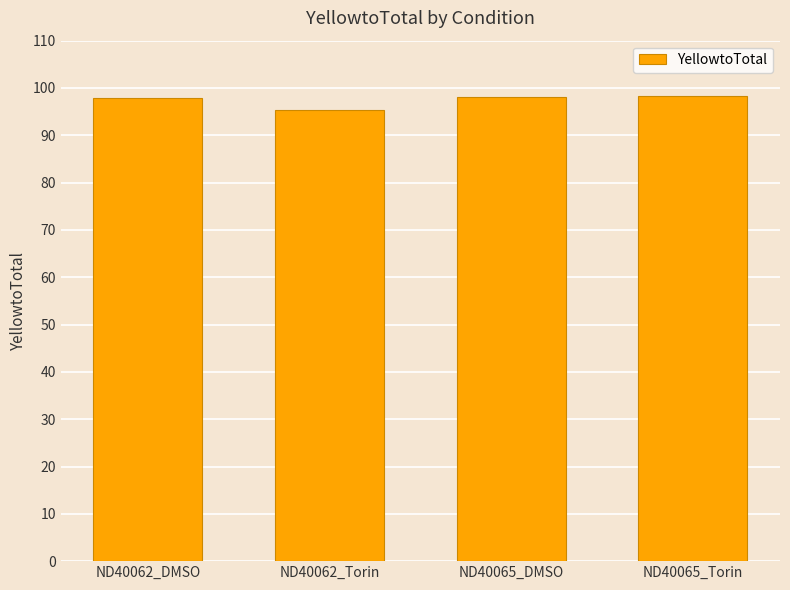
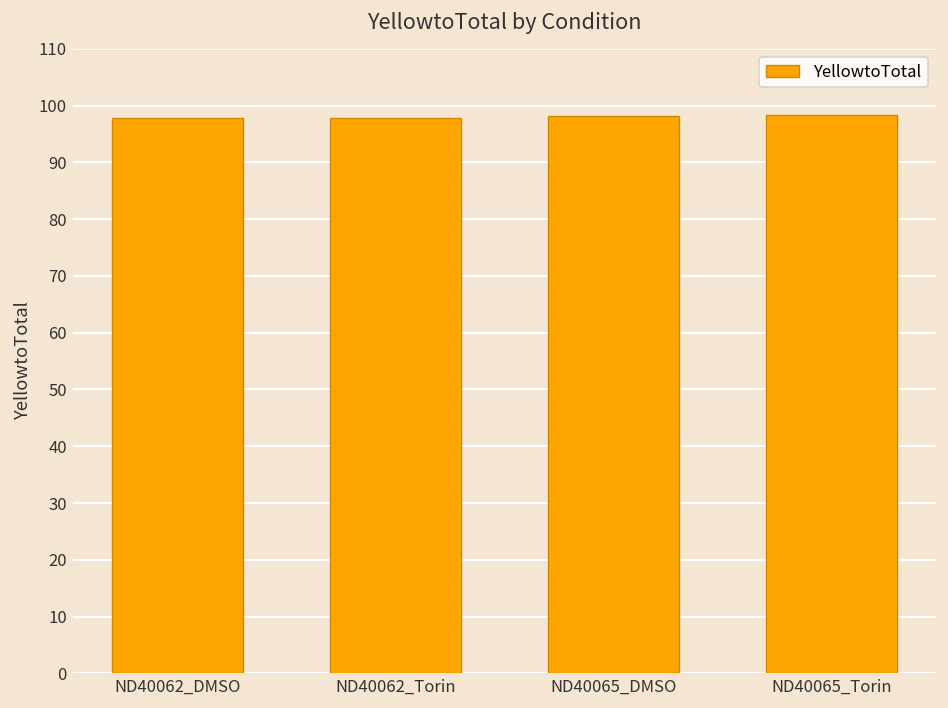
ND40062_Torin: 95 -> 98
